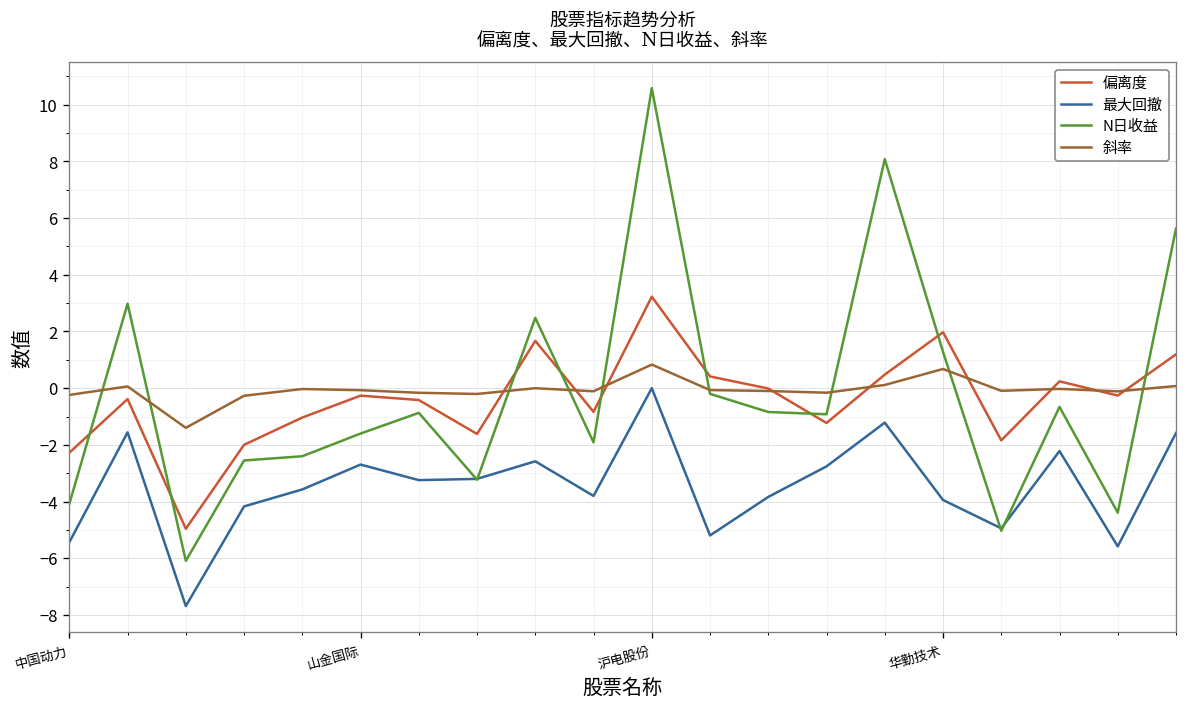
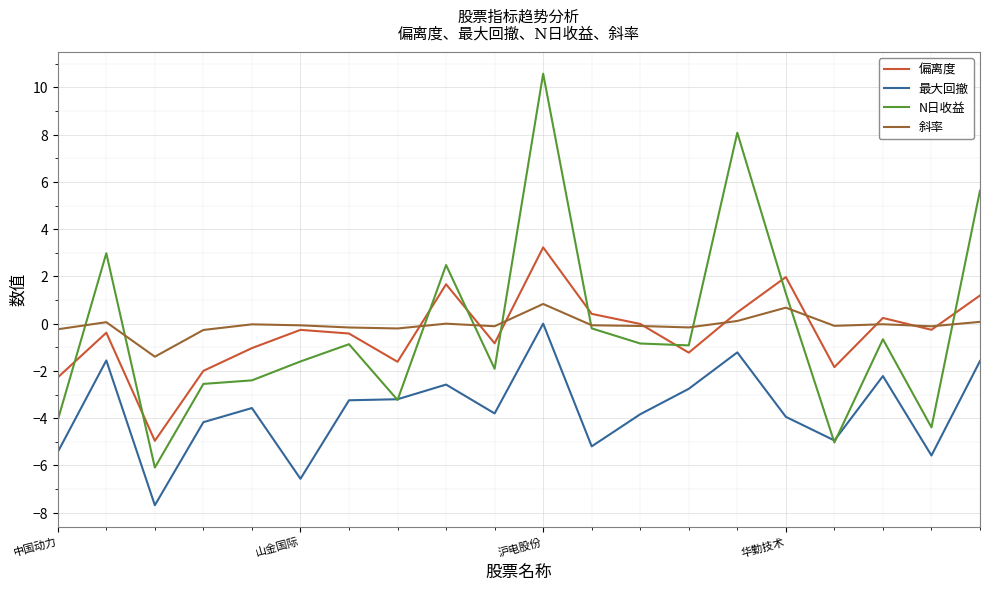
最大回撤, 山金国际: -2.7 -> -6.6
